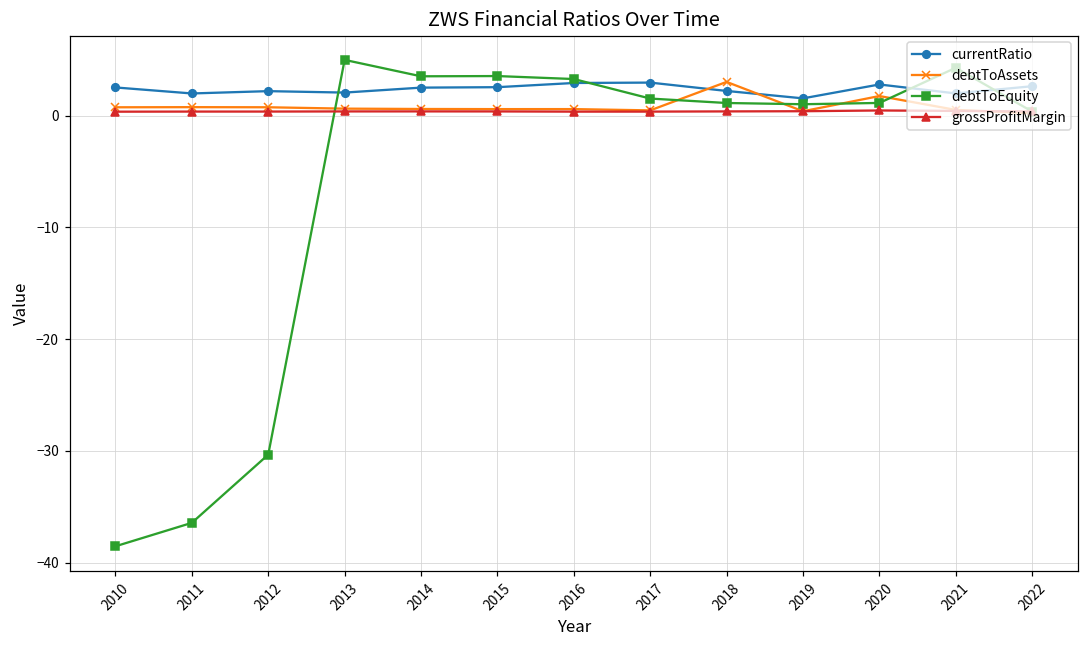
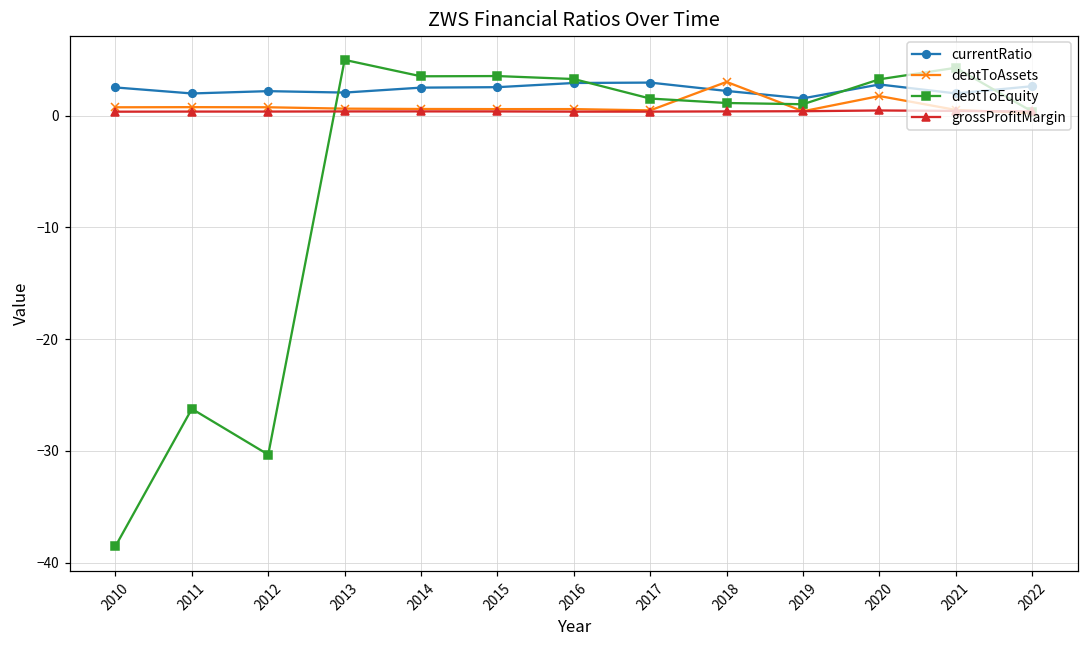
debtToEquity, 2011: -36.4 -> -26.2
debtToEquity, 2020: 1.1 -> 3.2
